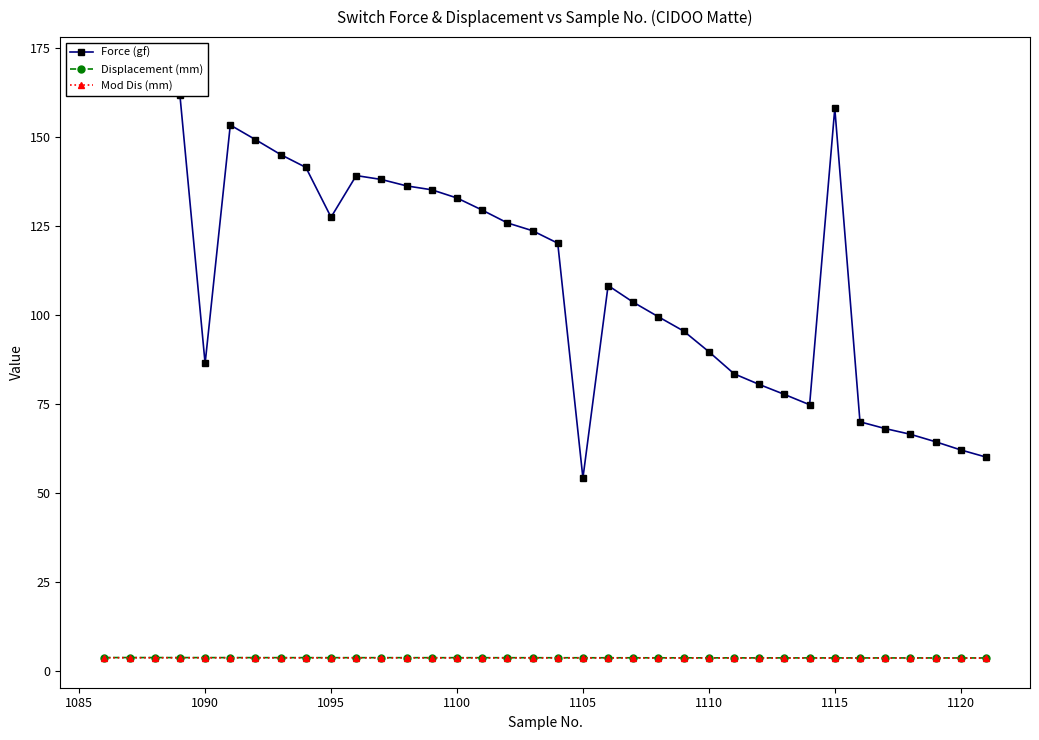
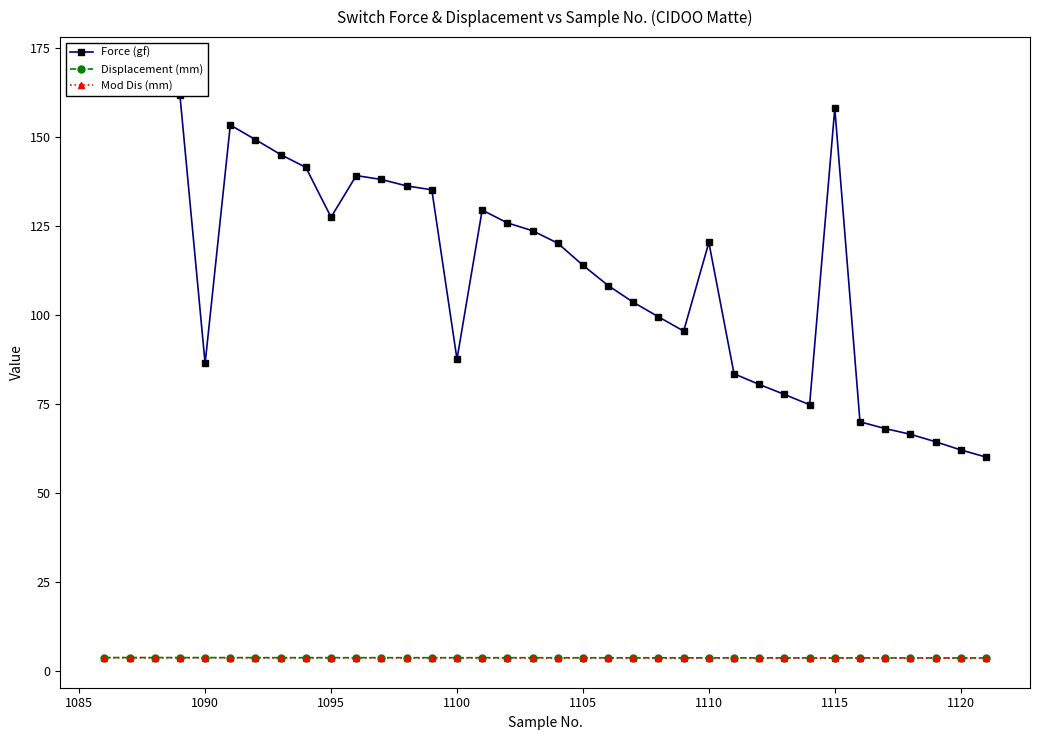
Force (gf), 1100: 133 -> 88
Force (gf), 1105: 54 -> 114
Force (gf), 1110: 90 -> 120
